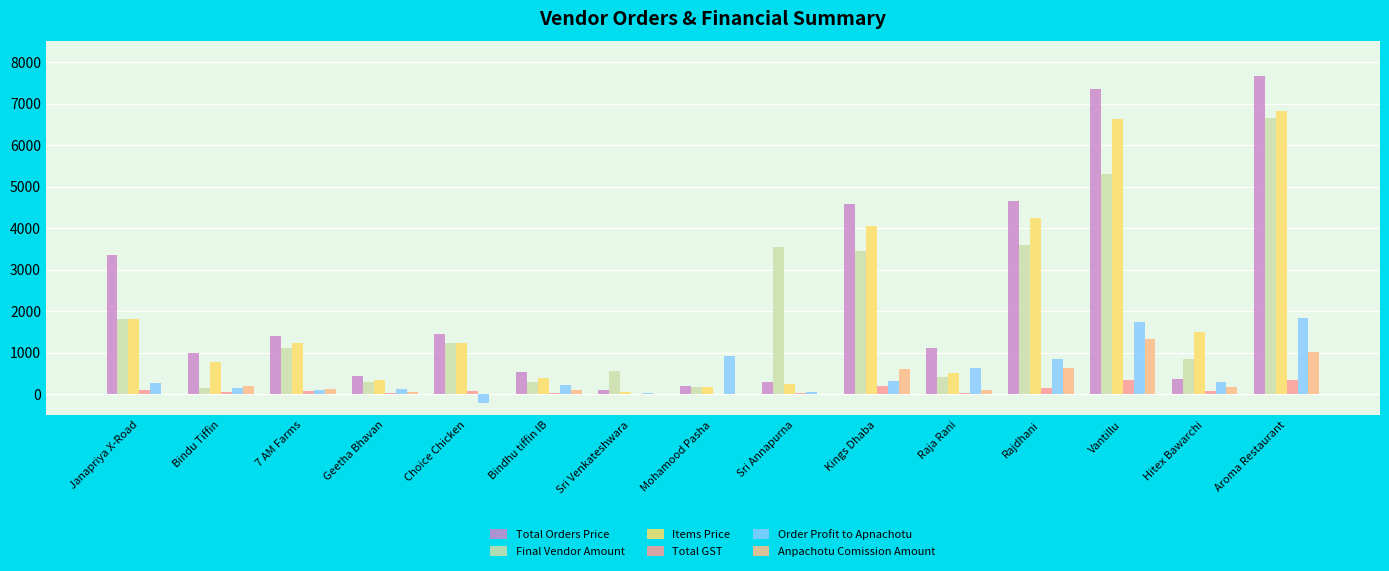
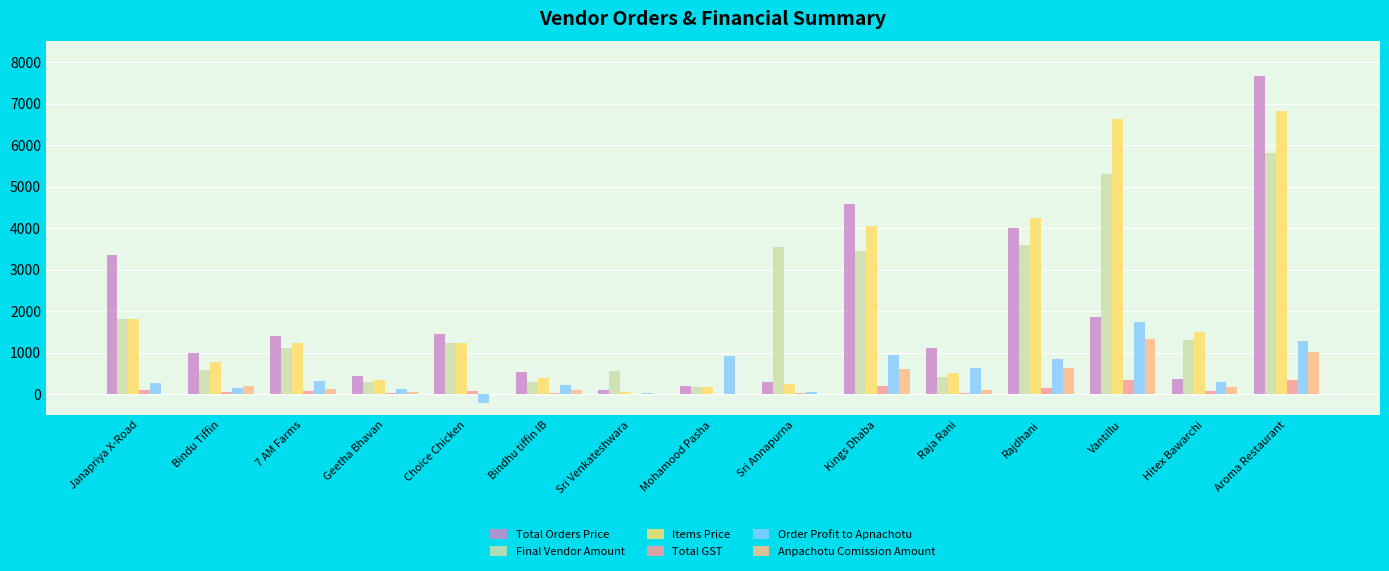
Final Vendor Amount, Bindu Tiffin: 200 -> 600
Order Profit to Apnachotu, 7 AM Farms: 100 -> 300
Order Profit to Apnachotu, Kings Dhaba: 300 -> 900
Total Orders Price, Rajdhani: 4600 -> 4000
Total Orders Price, Vantillu: 7400 -> 1900
Final Vendor Amount, Hitex Bawarchi: 800 -> 1300
Final Vendor Amount, Aroma Restaurant: 6600 -> 5800
Order Profit to Apnachotu, Aroma Restaurant: 1800 -> 1300
